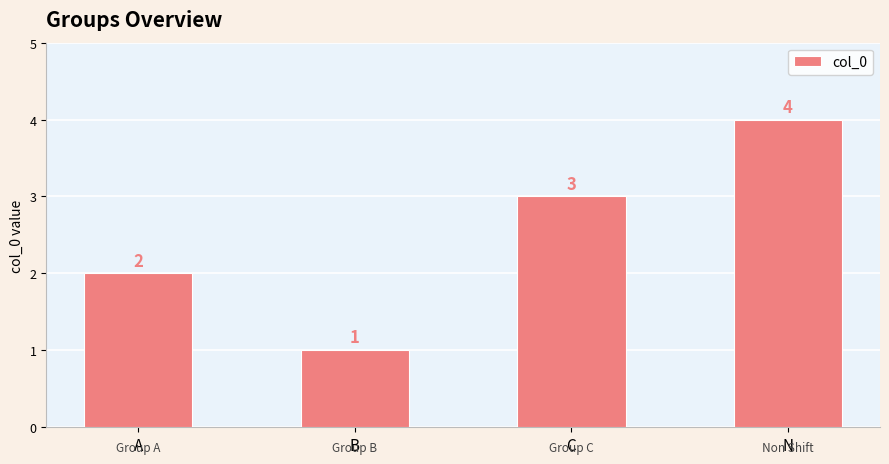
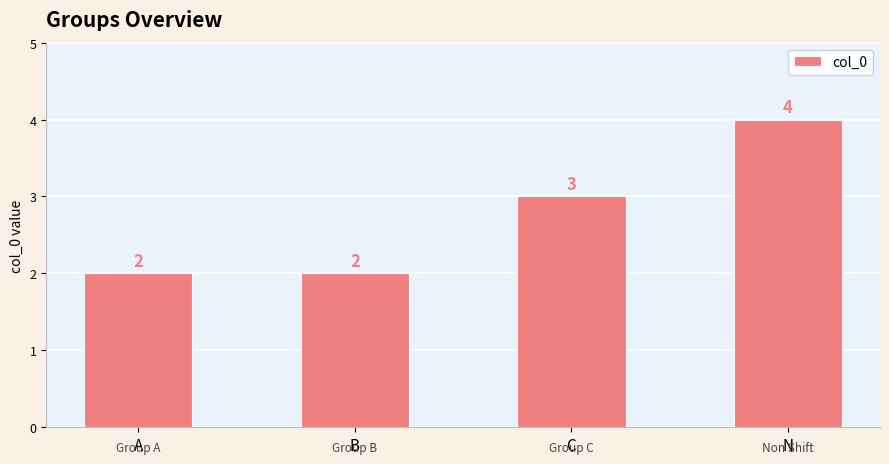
B: 1 -> 2
